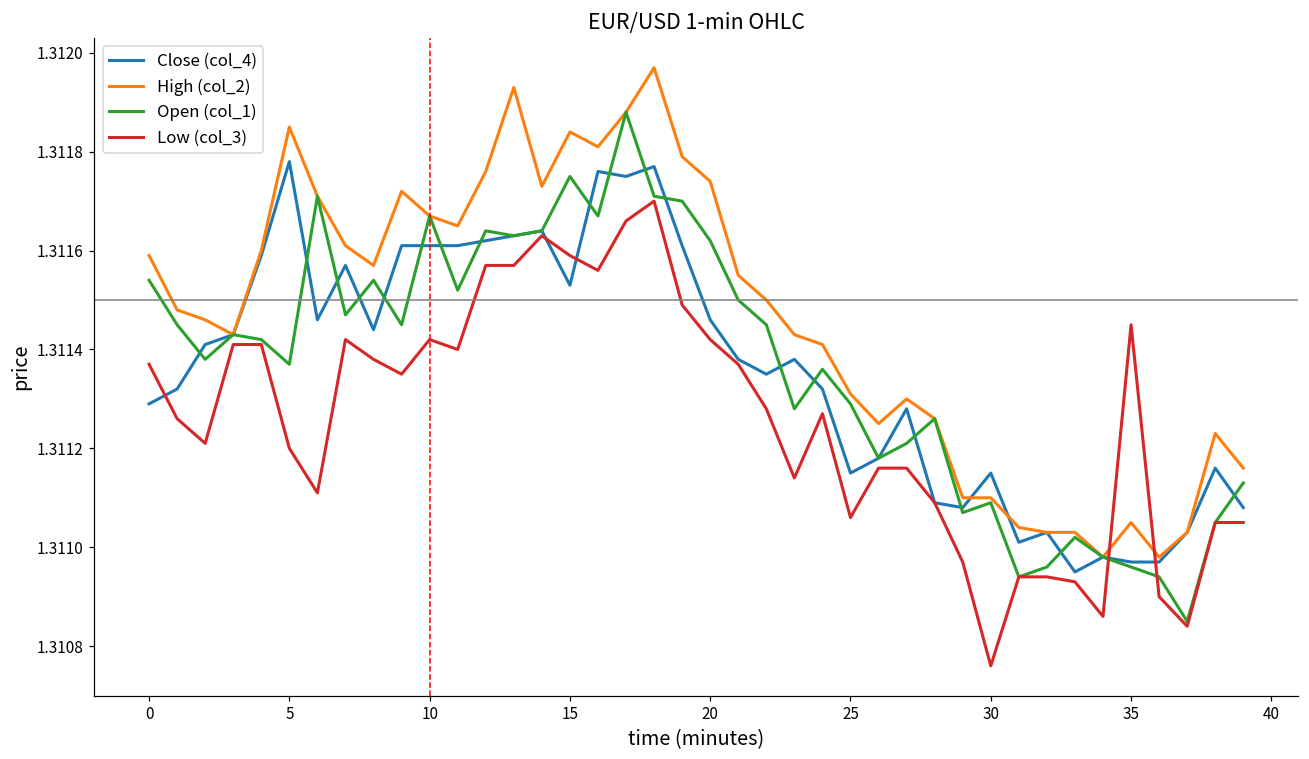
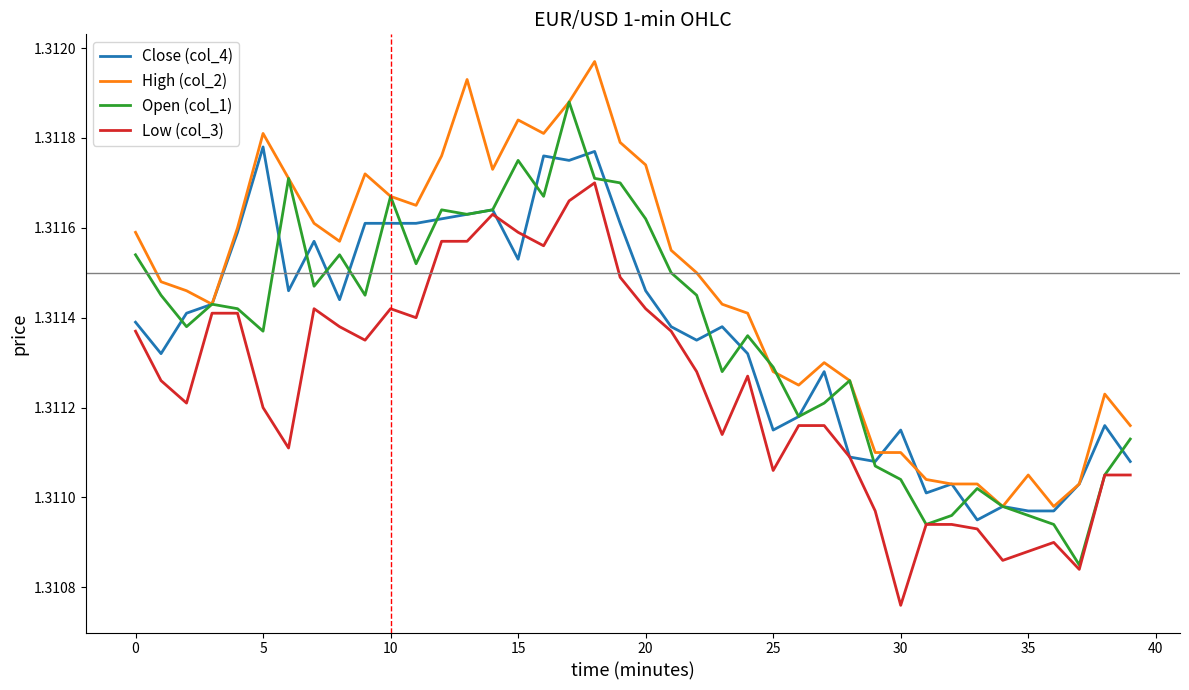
Close (col_4), 0: 1.31129 -> 1.31139
High (col_2), 5: 1.31185 -> 1.31181
High (col_2), 25: 1.31131 -> 1.31128
Open (col_1), 30: 1.31109 -> 1.31104
Low (col_3), 35: 1.31145 -> 1.31088
